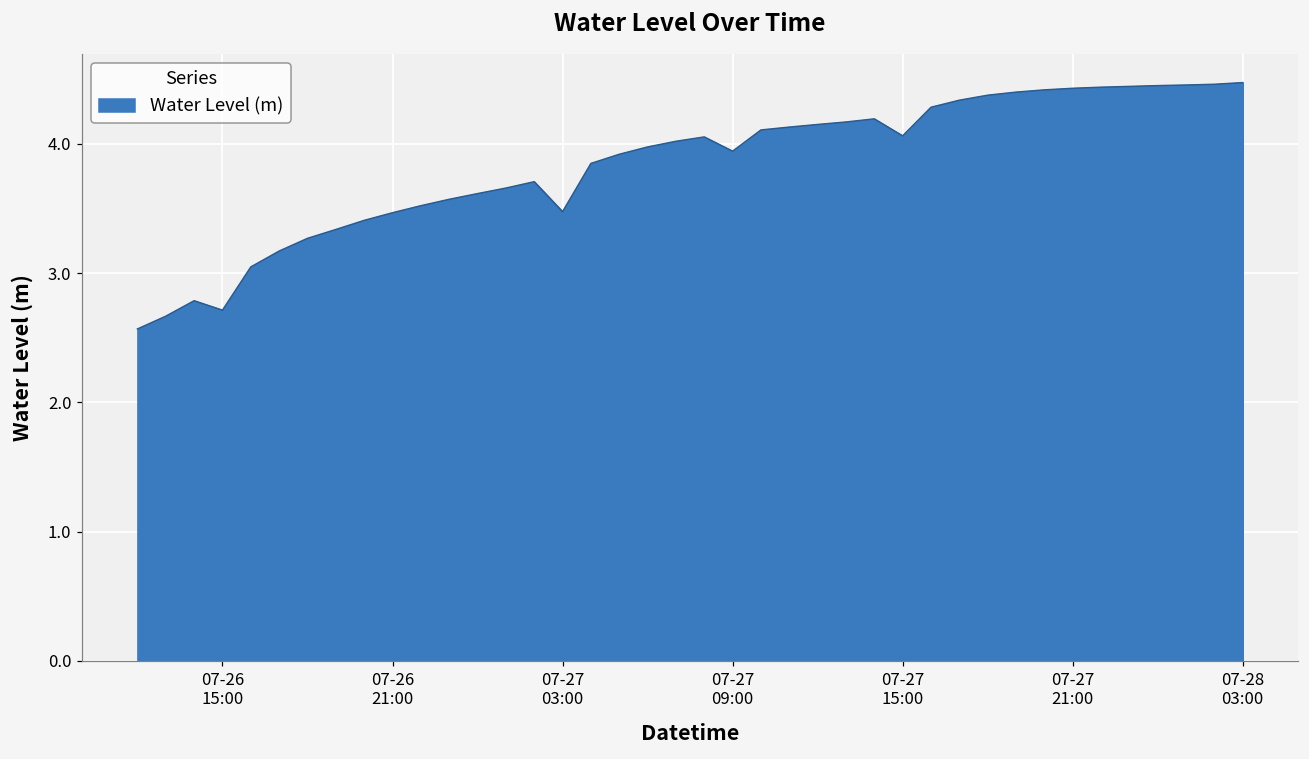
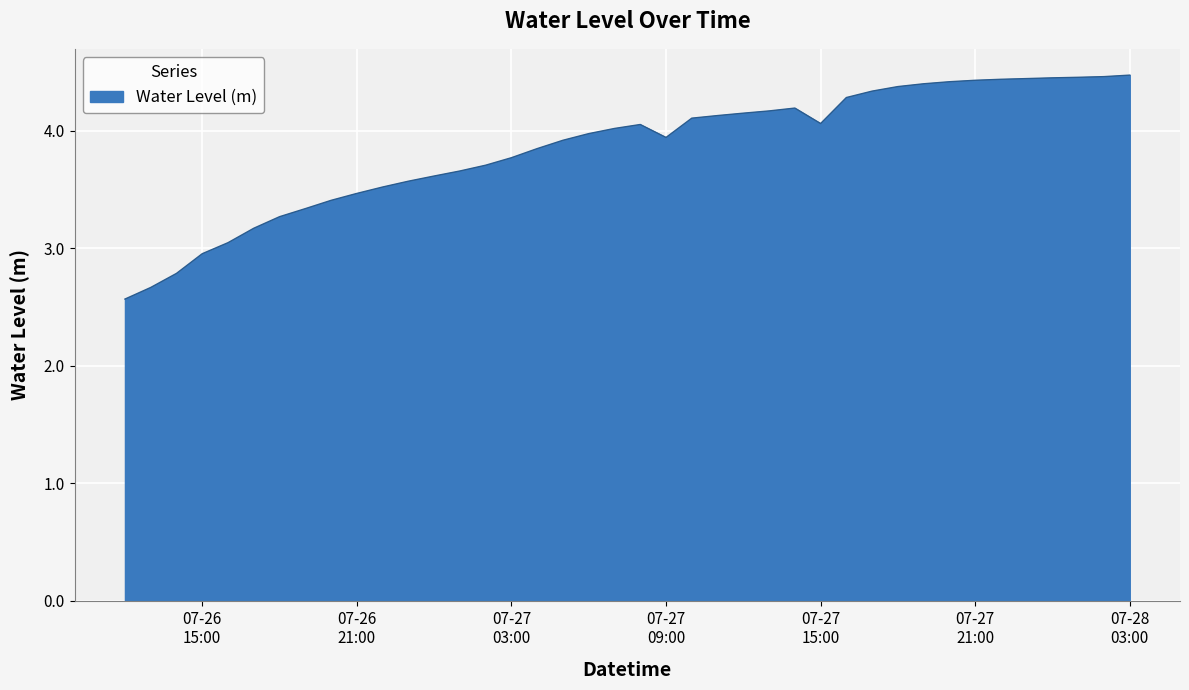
07-26 15:00: 2.71 -> 2.95
07-27 03:00: 3.48 -> 3.77
